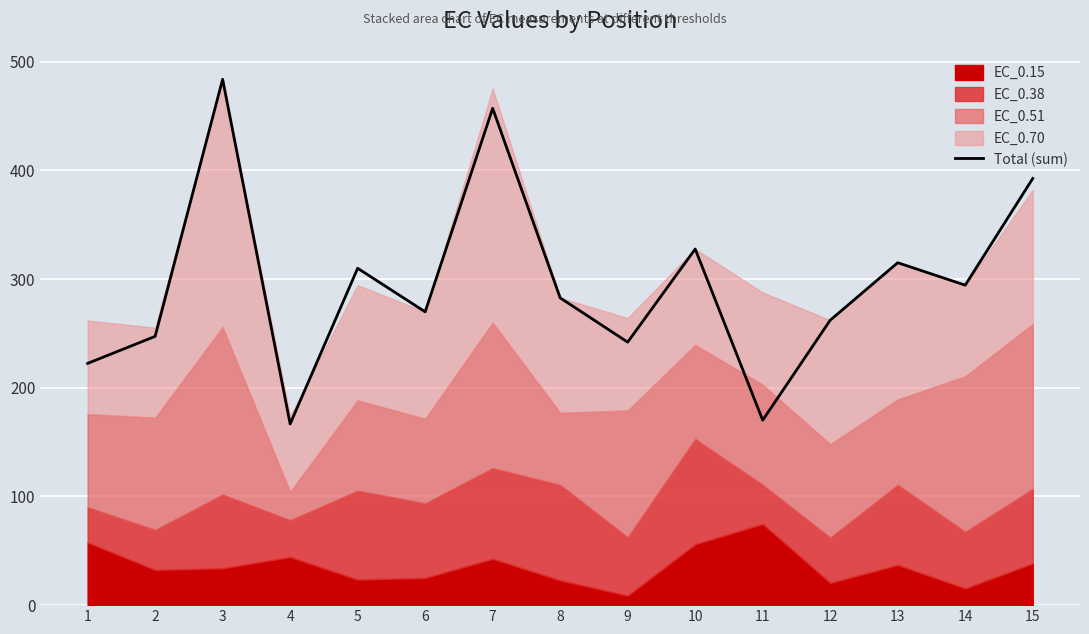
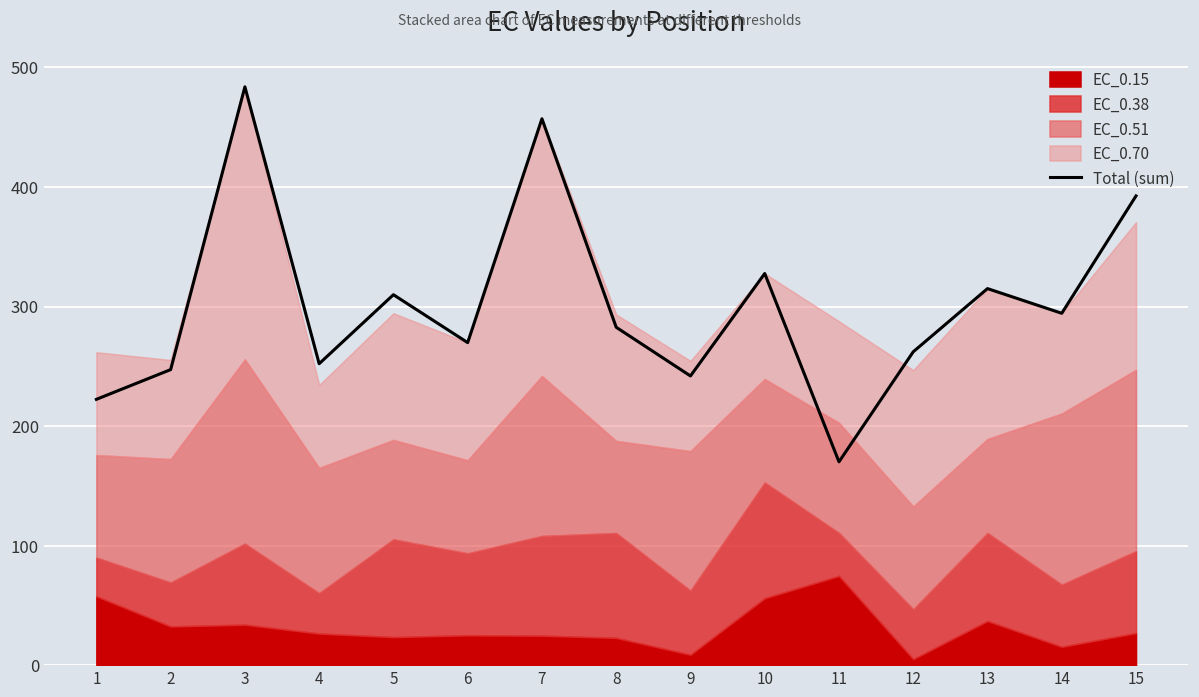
Total (sum), 4: 167 -> 252
EC_0.15, 4: 44 -> 27
EC_0.51, 4: 26 -> 105
EC_0.15, 7: 43 -> 25
EC_0.51, 8: 66 -> 77
EC_0.70, 9: 85 -> 75
EC_0.15, 12: 21 -> 5
EC_0.15, 15: 38 -> 27
